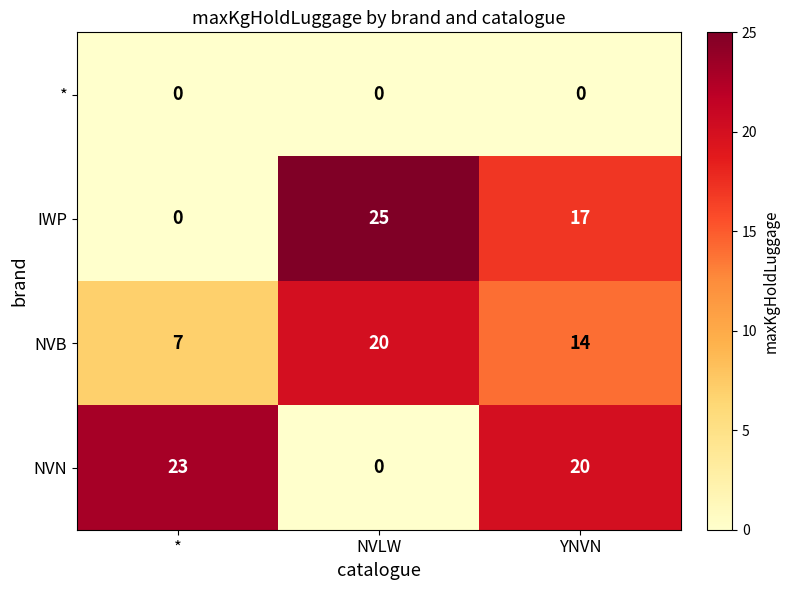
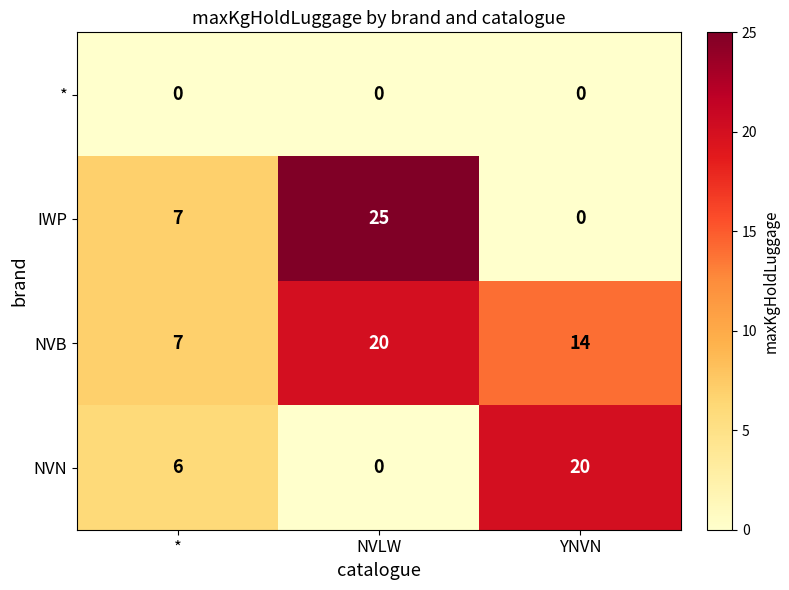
IWP, *: 0 -> 7
IWP, YNVN: 17 -> 0
NVN, *: 23 -> 6
